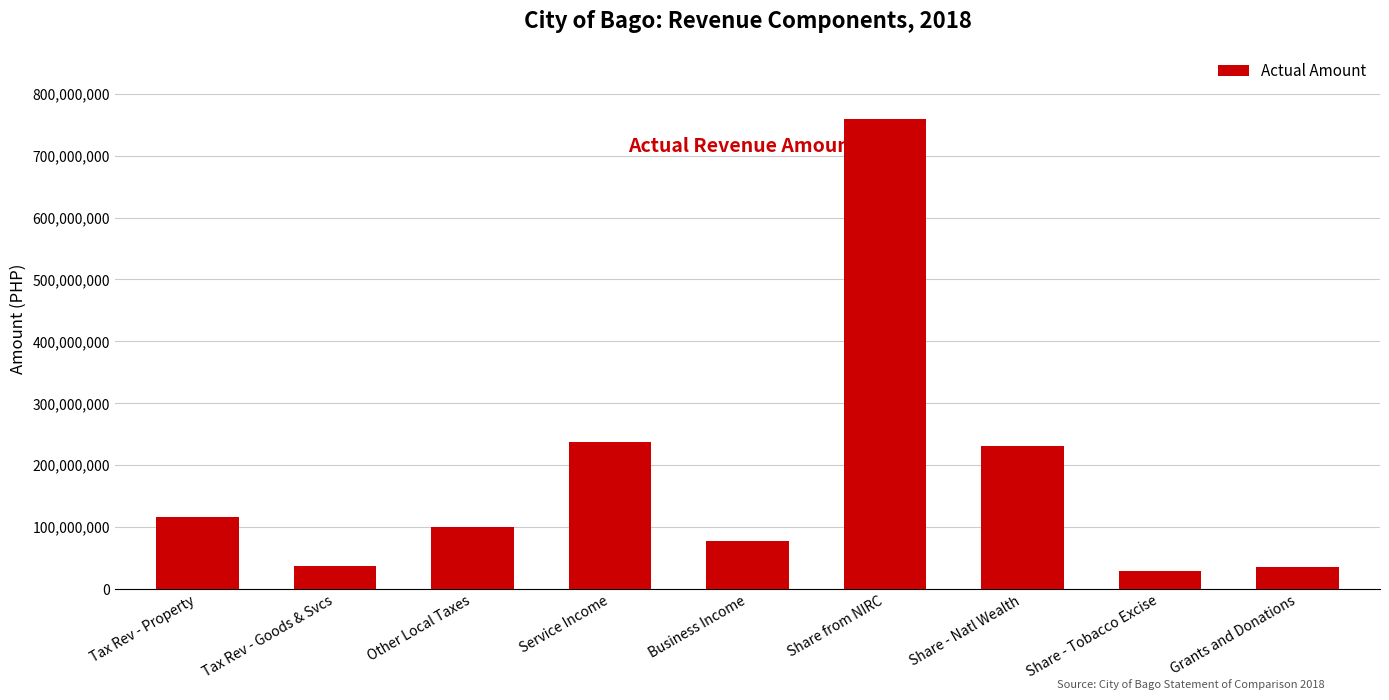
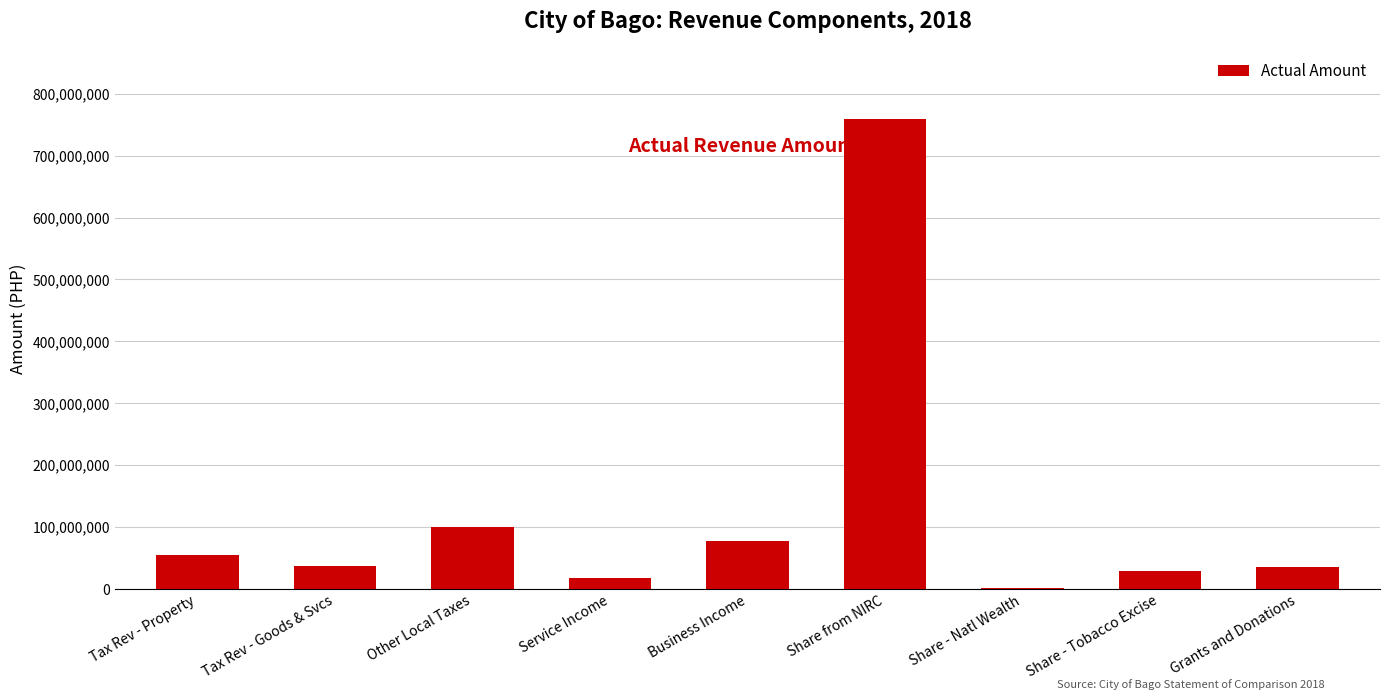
Tax Rev - Property: 120,000,000 -> 50,000,000
Service Income: 240,000,000 -> 20,000,000
Share - Natl Wealth: 230,000,000 -> 0
